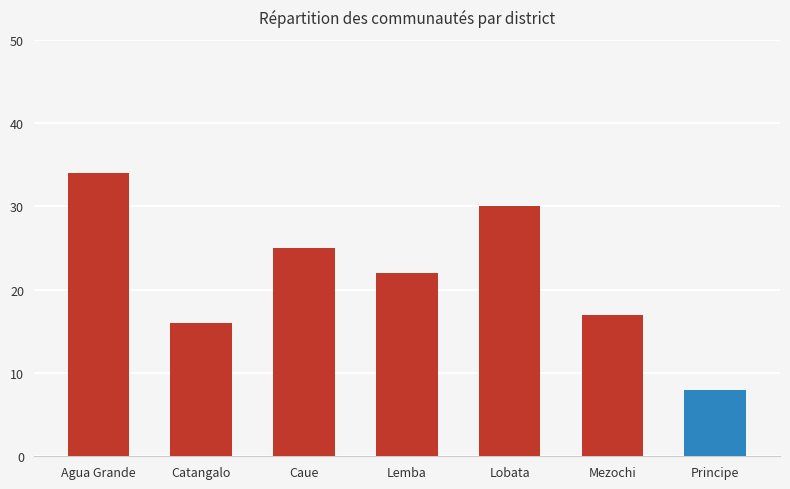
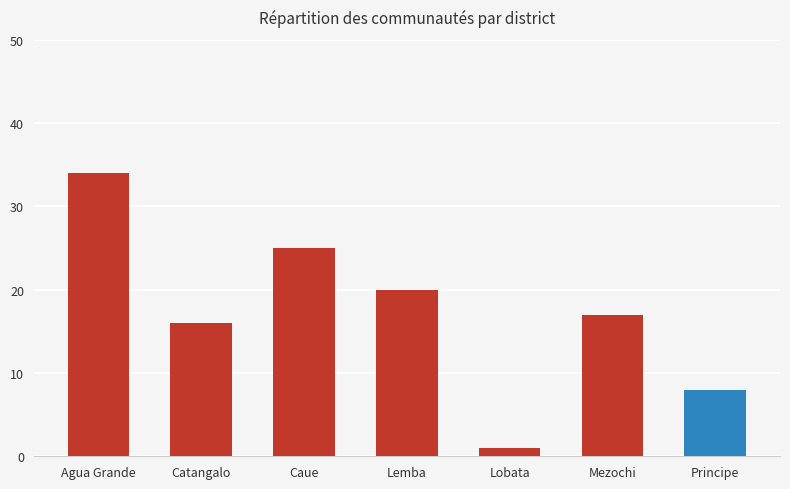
Lemba: 22 -> 20
Lobata: 30 -> 1
